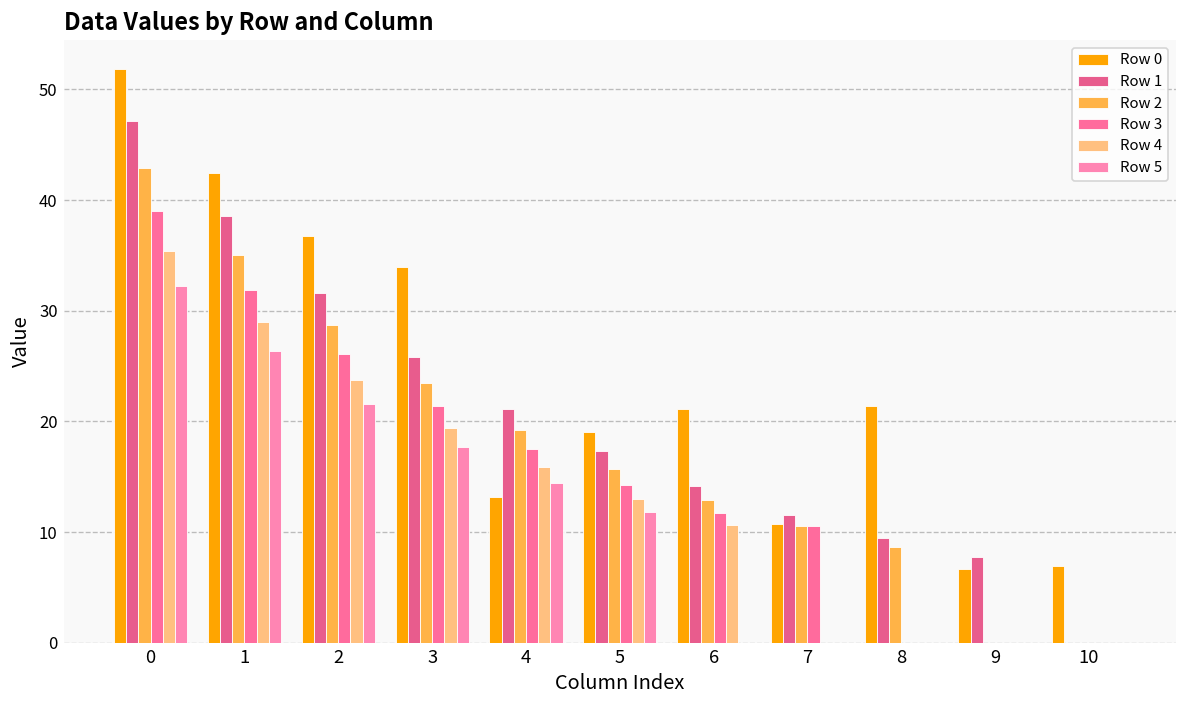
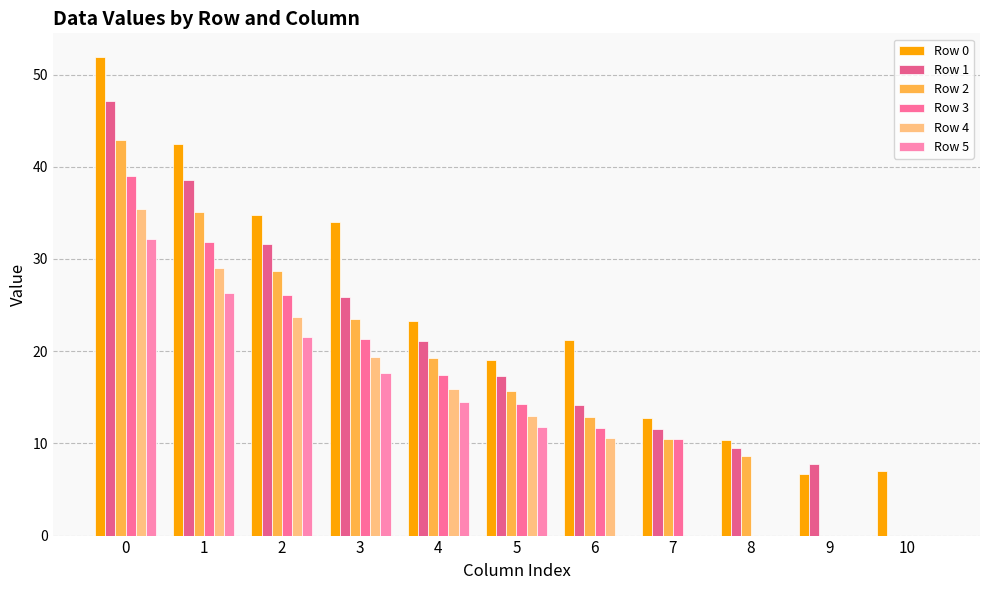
Row 0, 2: 37 -> 35
Row 0, 4: 13 -> 23
Row 0, 7: 11 -> 13
Row 0, 8: 21 -> 10
